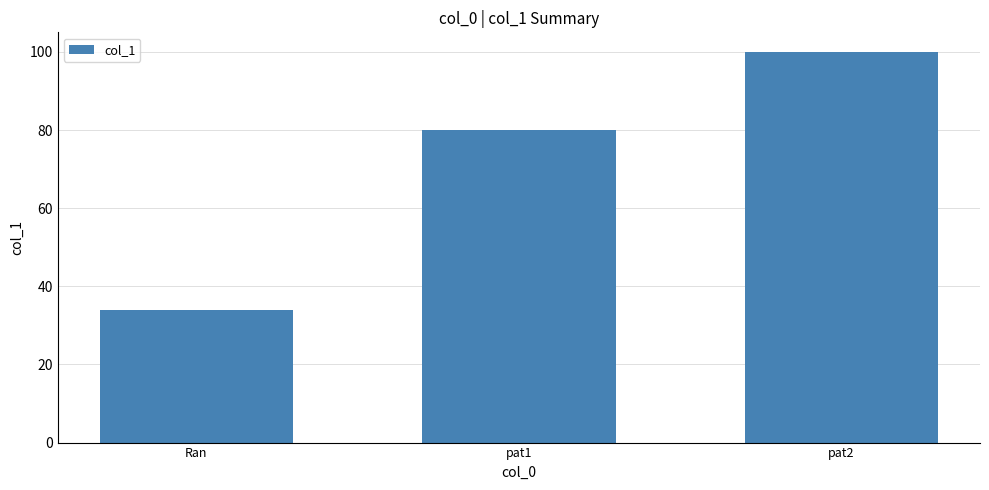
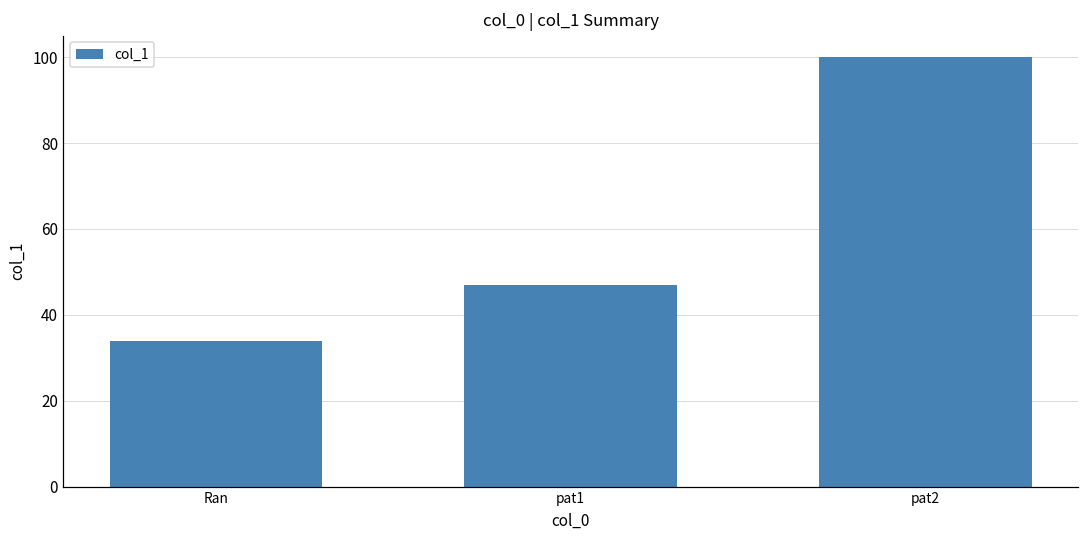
pat1: 80 -> 47
